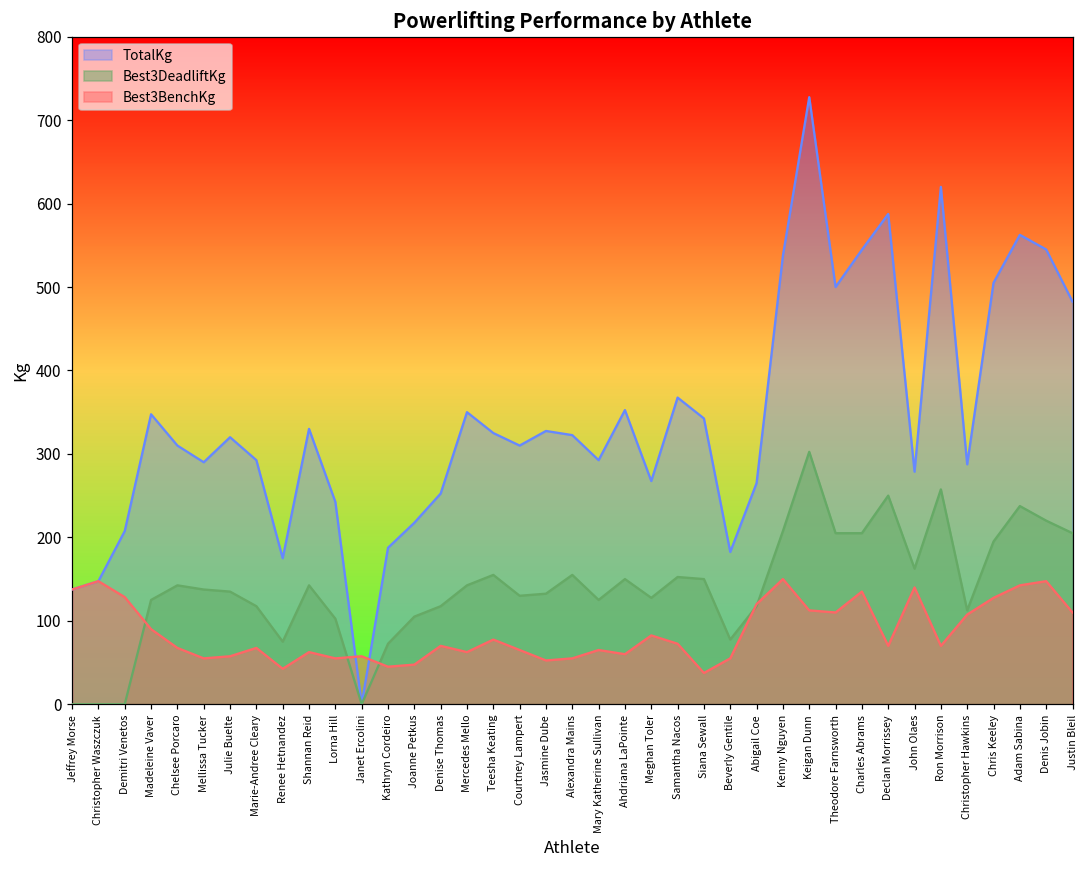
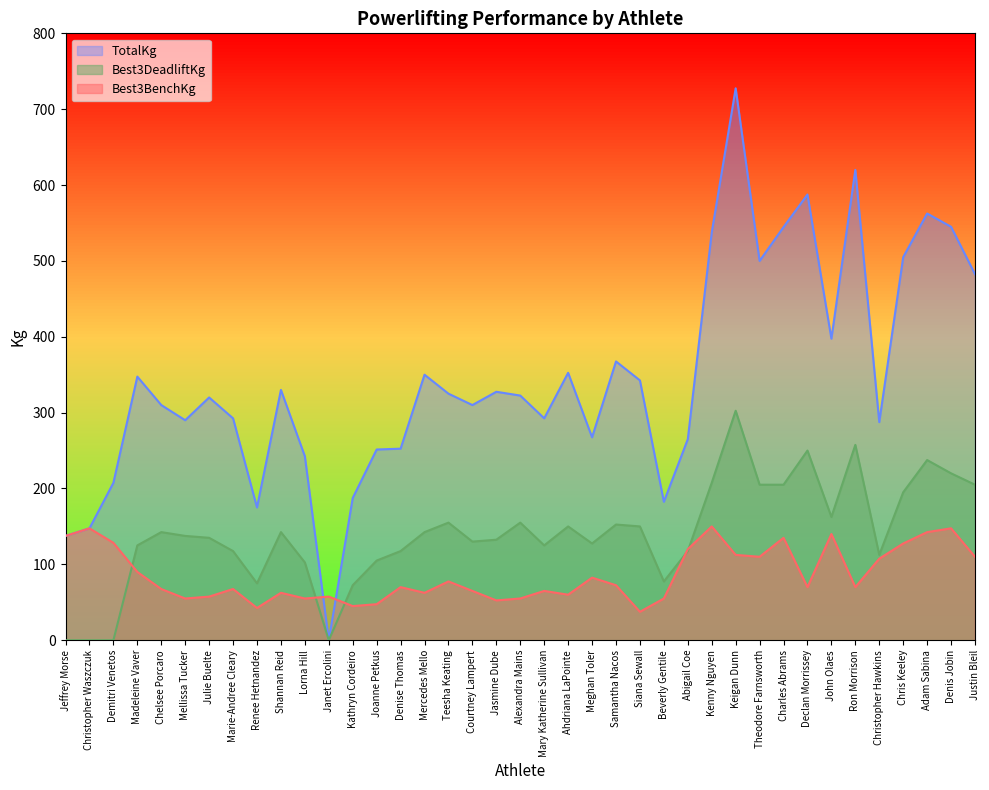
TotalKg, Joanne Petkus: 220 -> 250
TotalKg, John Olaes: 280 -> 400
